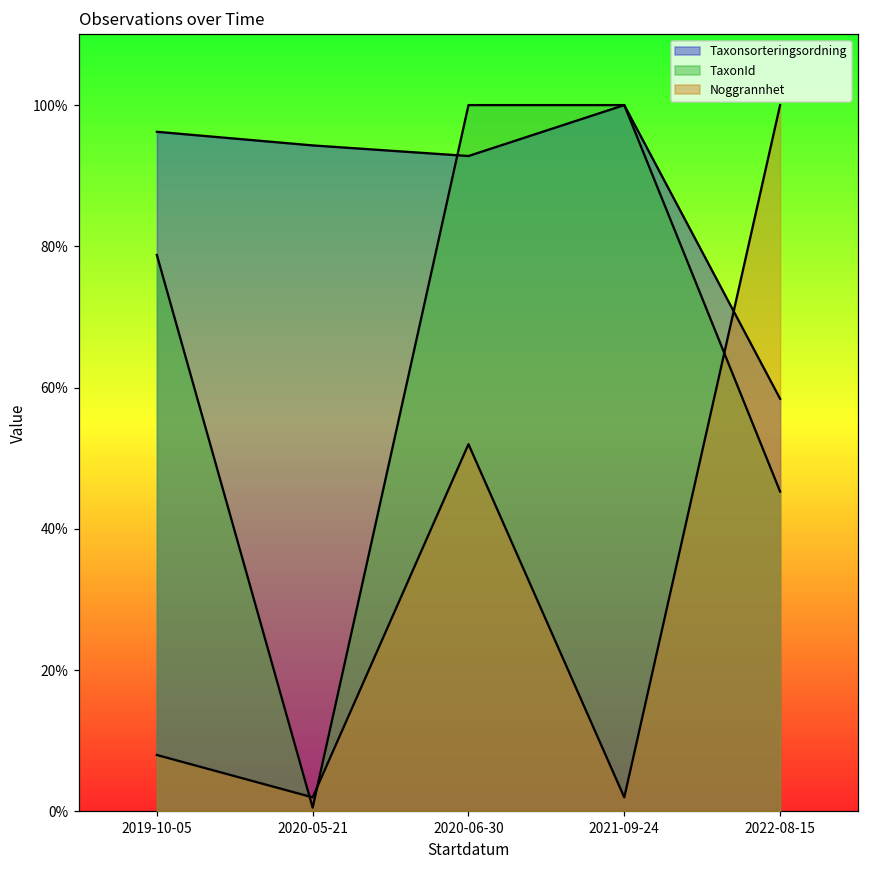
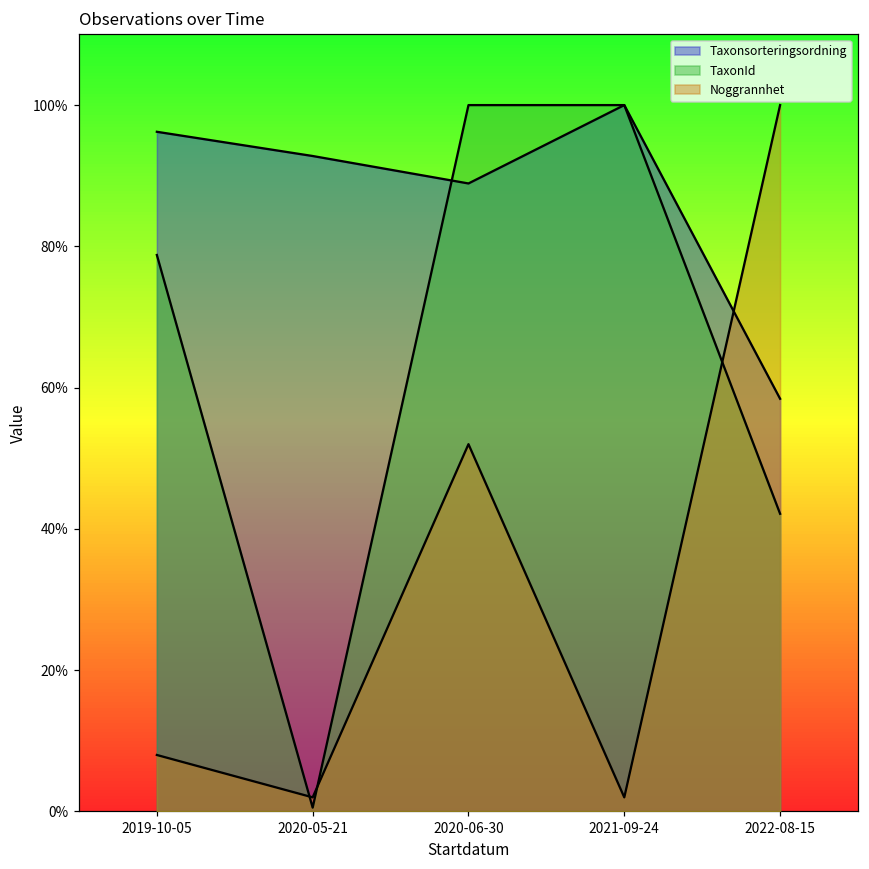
Taxonsorteringsordning, 2020-05-21: 94% -> 93%
Taxonsorteringsordning, 2020-06-30: 93% -> 89%
TaxonId, 2022-08-15: 45% -> 42%
